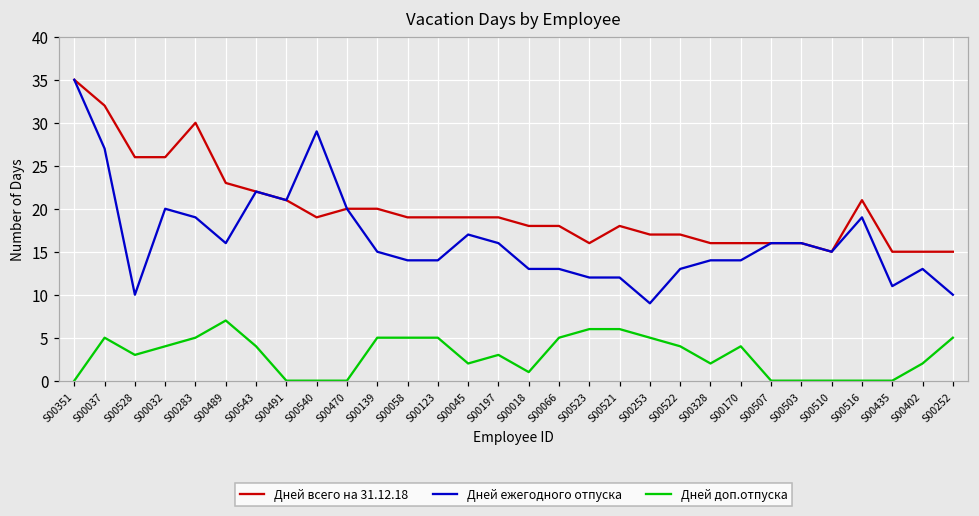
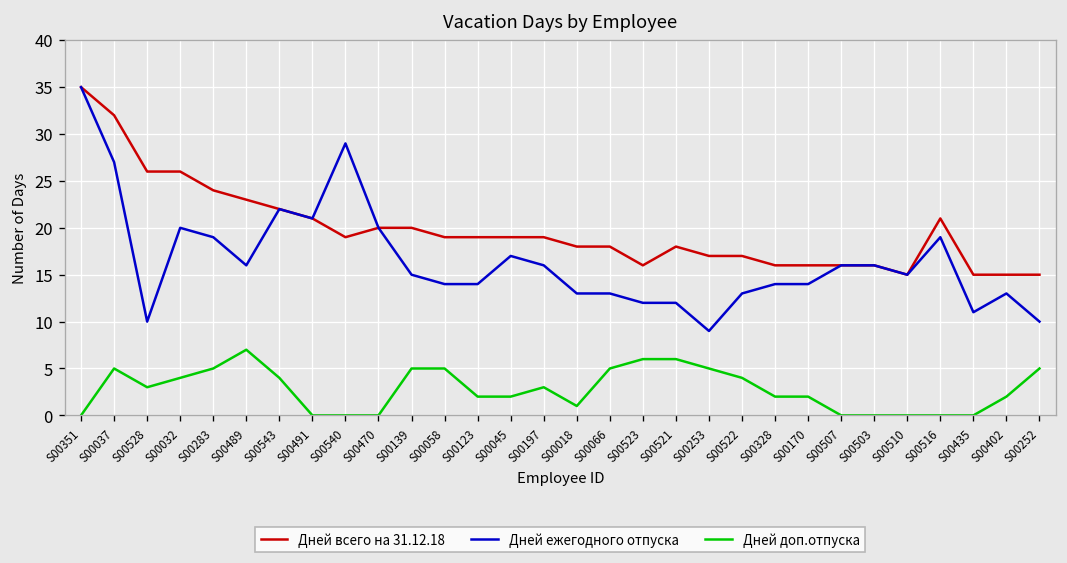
Дней всего на 31.12.18, S00283: 30 -> 24
Дней доп.отпуска, S00123: 5 -> 2
Дней доп.отпуска, S00170: 4 -> 2
